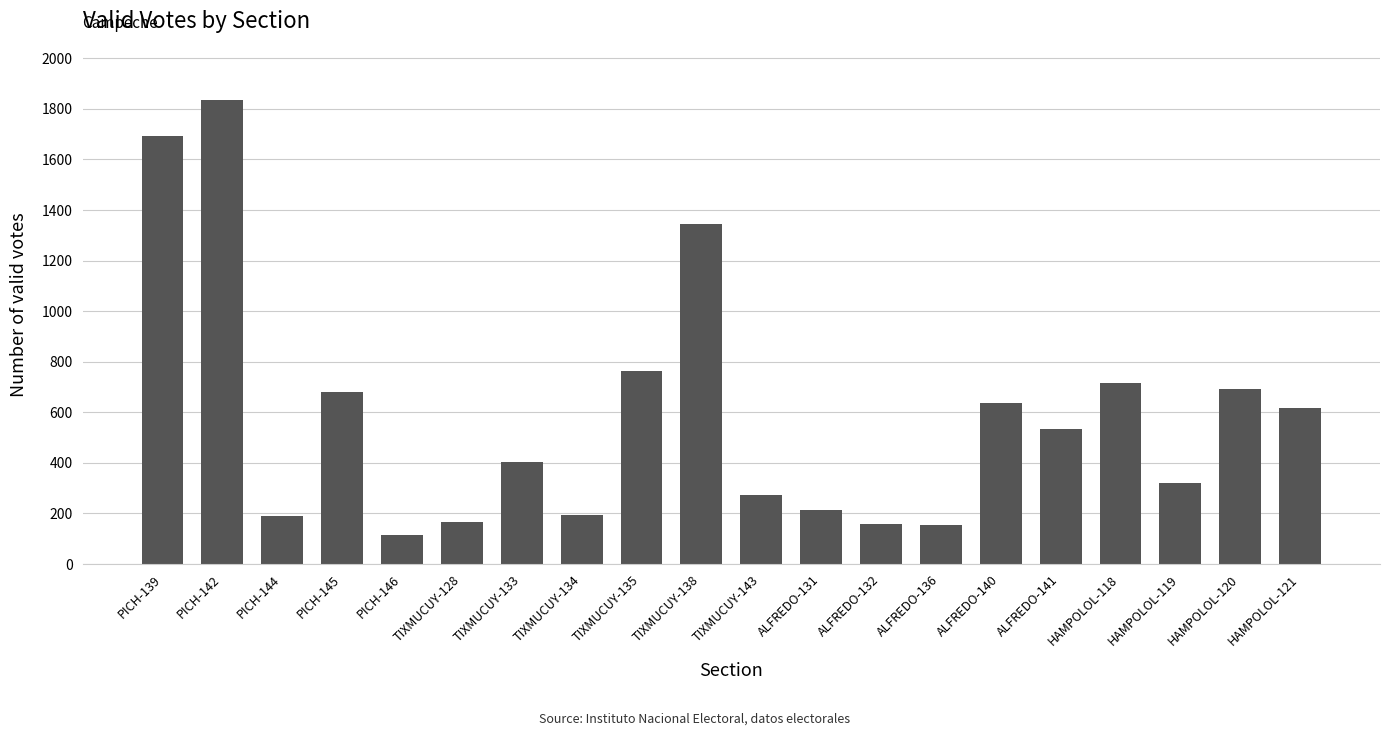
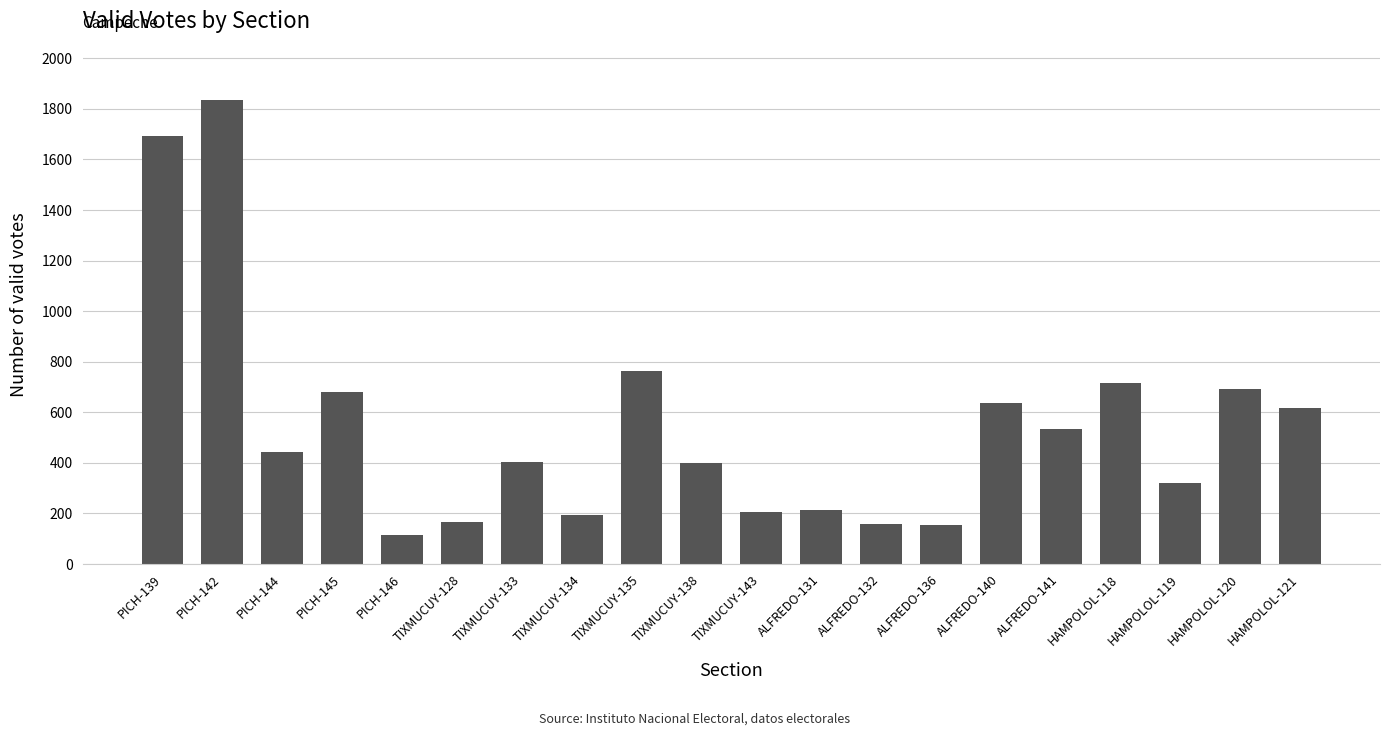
PICH-144: 190 -> 440
TIXMUCUY-138: 1340 -> 400
TIXMUCUY-143: 270 -> 210
